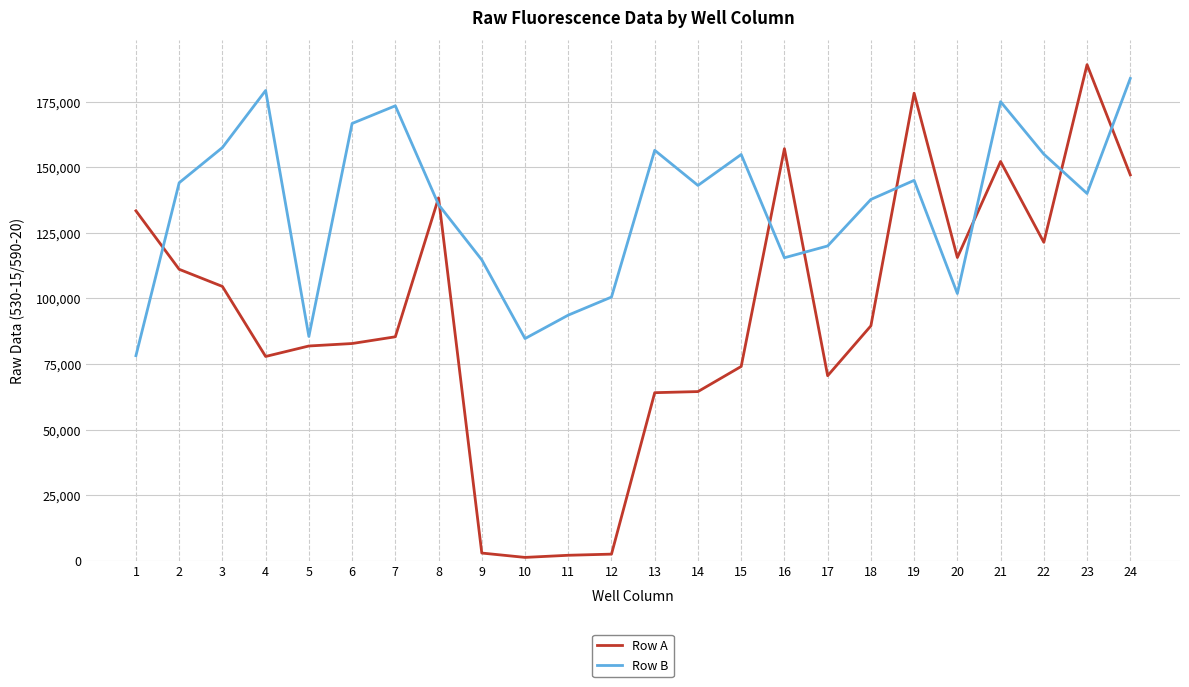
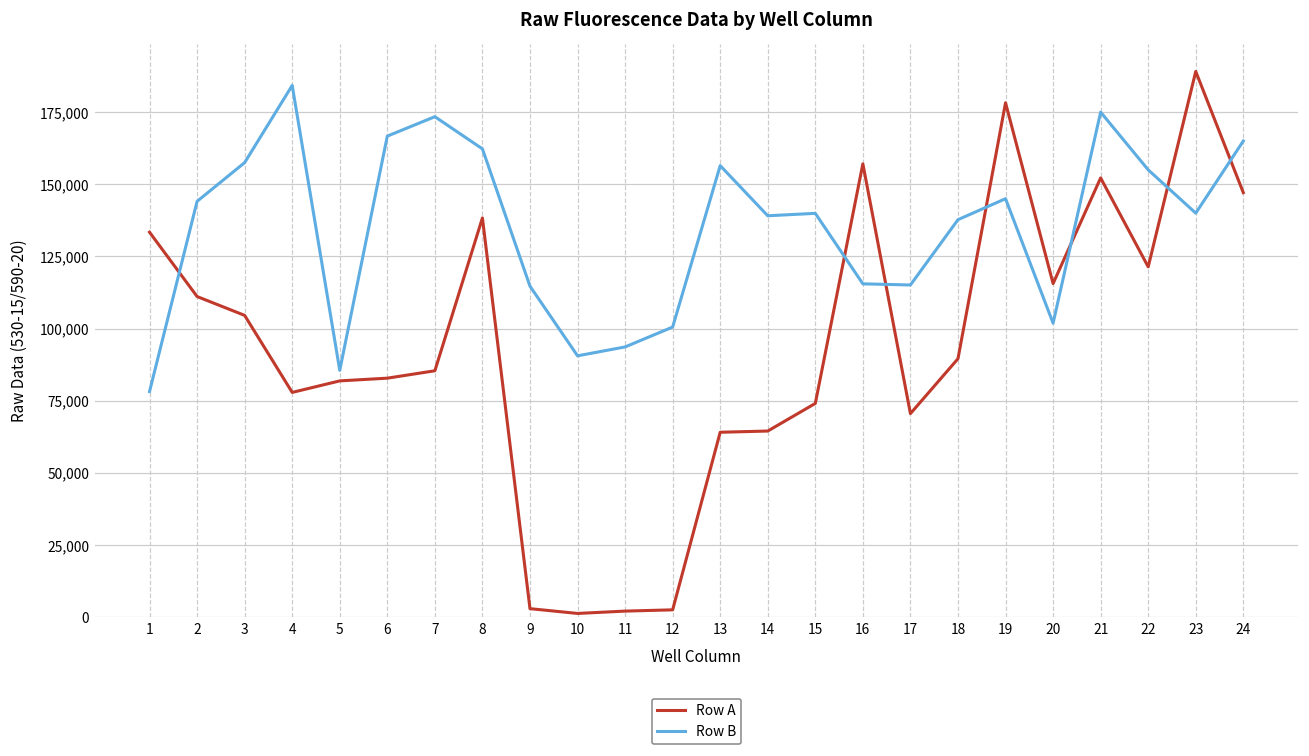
Row B, 4: 179,000 -> 184,000
Row B, 8: 136,000 -> 162,000
Row B, 10: 85,000 -> 91,000
Row B, 14: 143,000 -> 139,000
Row B, 15: 155,000 -> 140,000
Row B, 17: 120,000 -> 115,000
Row B, 24: 184,000 -> 165,000
